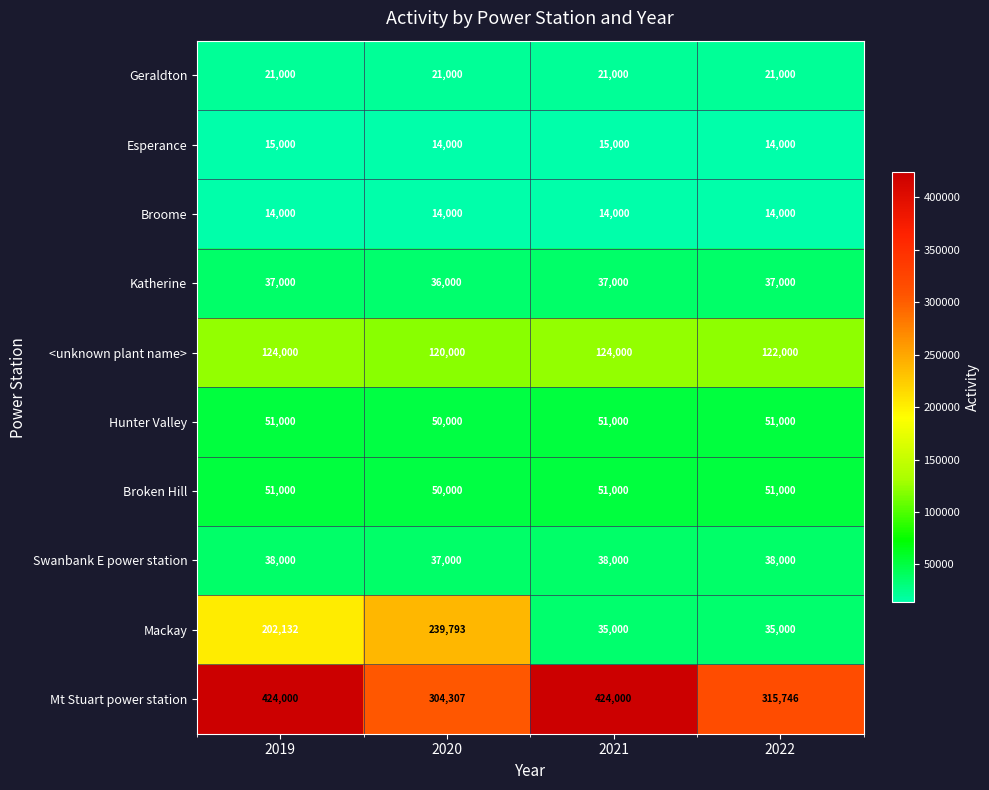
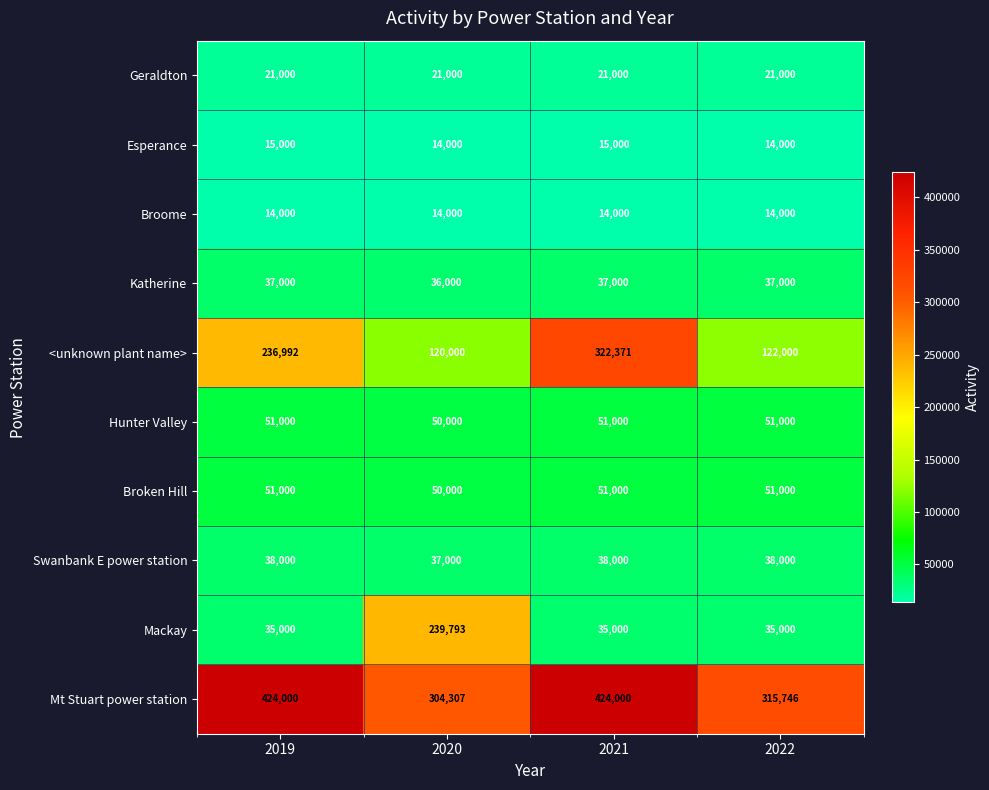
<unknown plant name>, 2019: 124,000 -> 236,992
<unknown plant name>, 2021: 124,000 -> 322,371
Mackay, 2019: 202,132 -> 35,000
